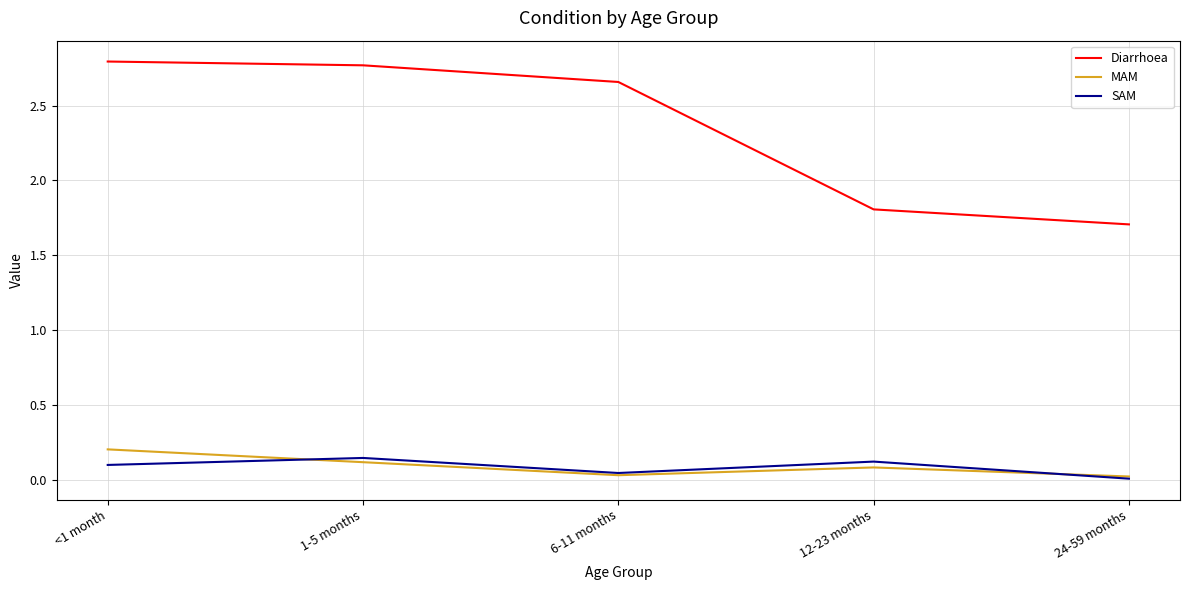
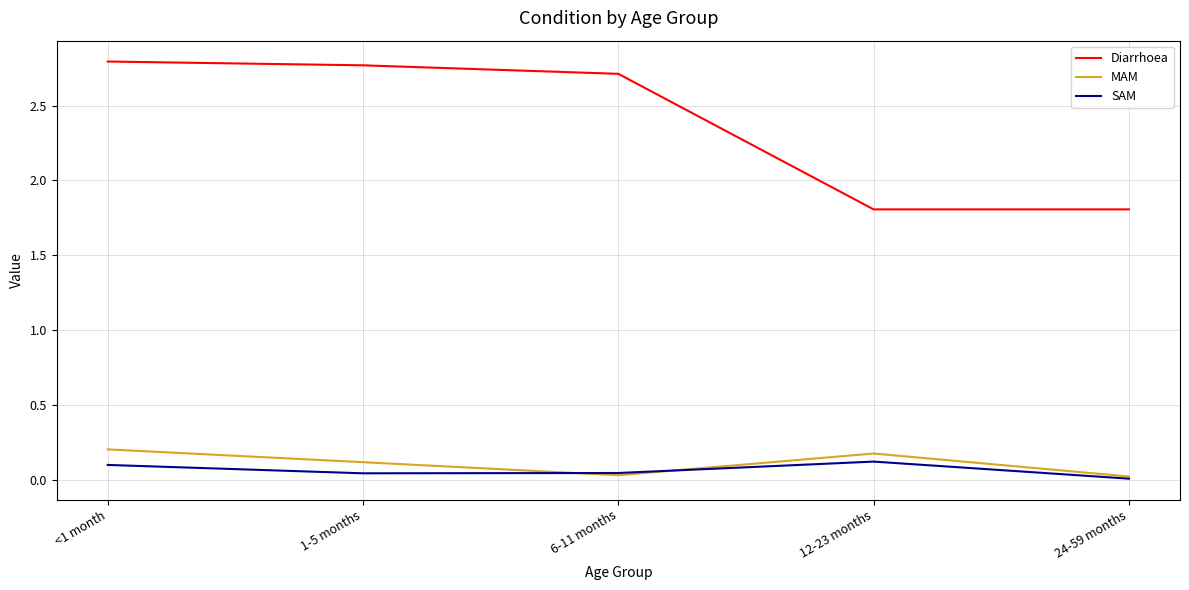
SAM, 1-5 months: 0.15 -> 0.04
Diarrhoea, 6-11 months: 2.66 -> 2.71
MAM, 12-23 months: 0.08 -> 0.18
Diarrhoea, 24-59 months: 1.71 -> 1.81
